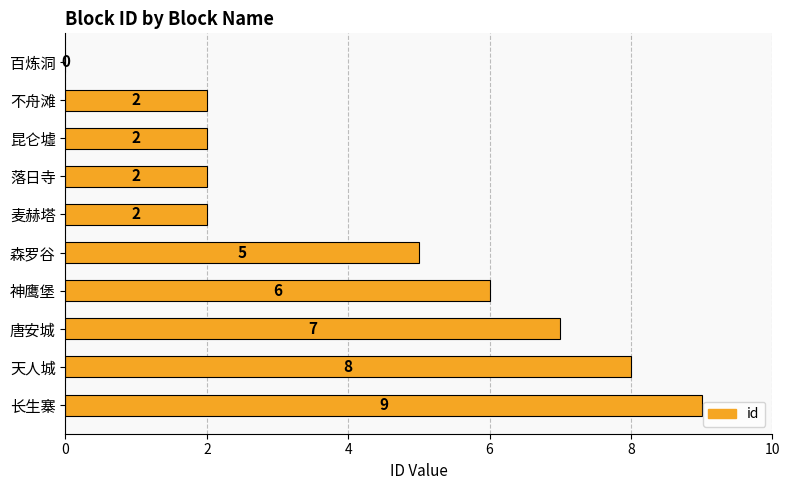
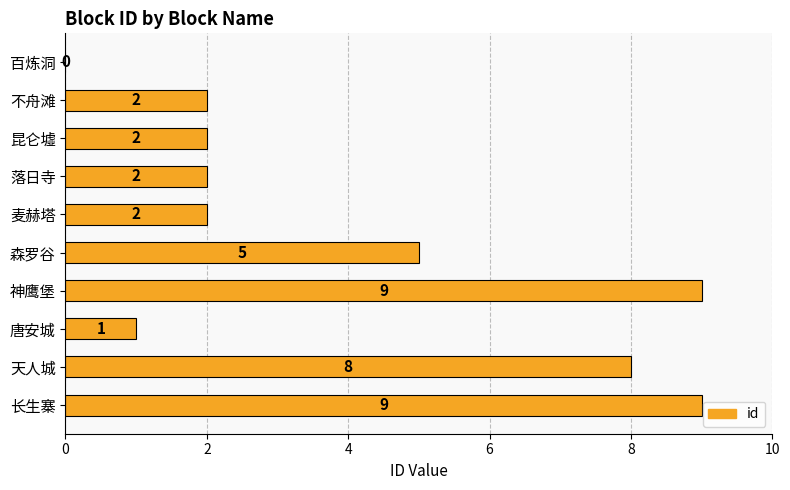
神鹰堡: 6 -> 9
唐安城: 7 -> 1
